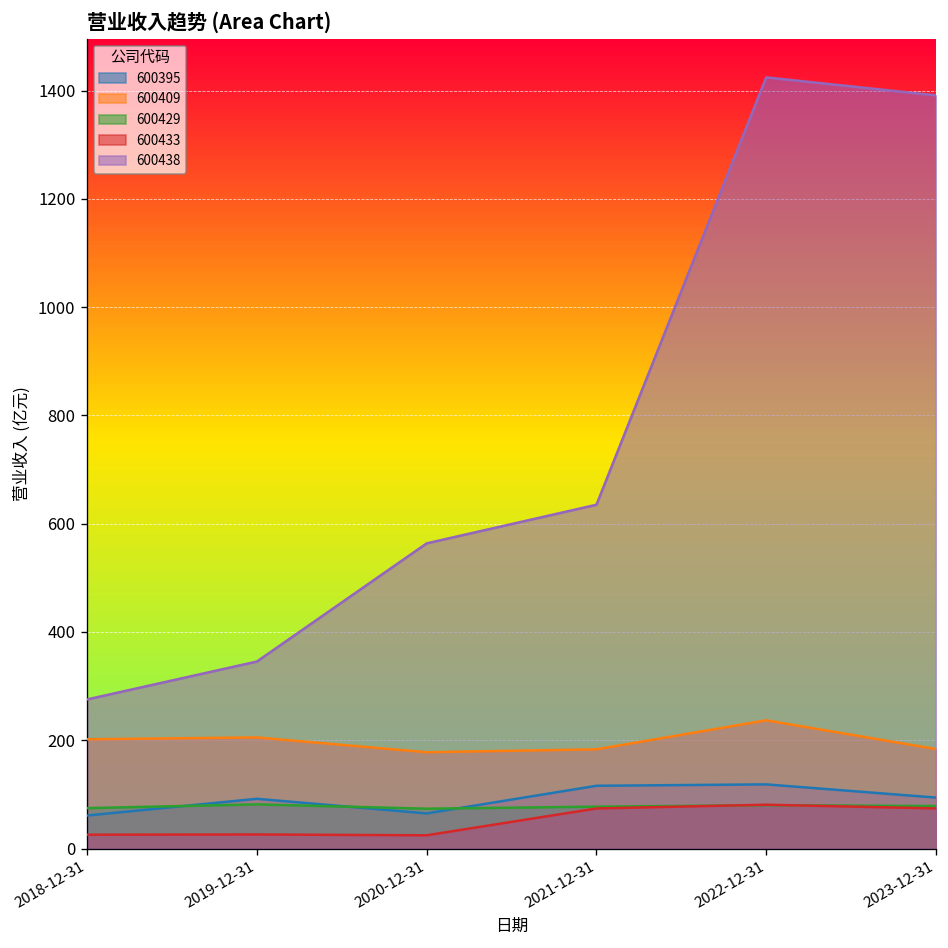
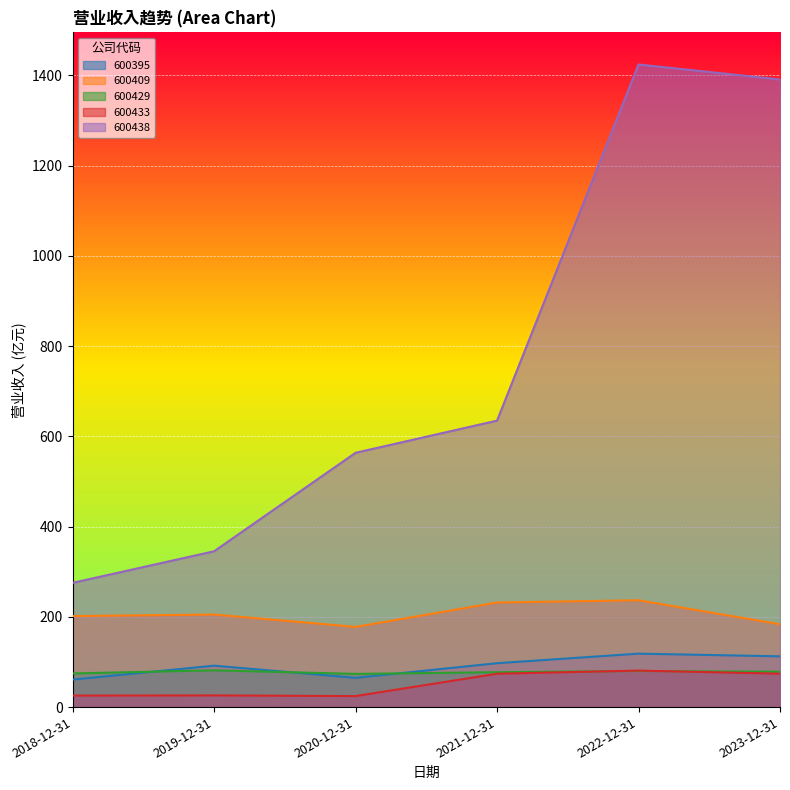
600395, 2021-12-31: 120 -> 100
600409, 2021-12-31: 180 -> 230
600395, 2023-12-31: 90 -> 110
